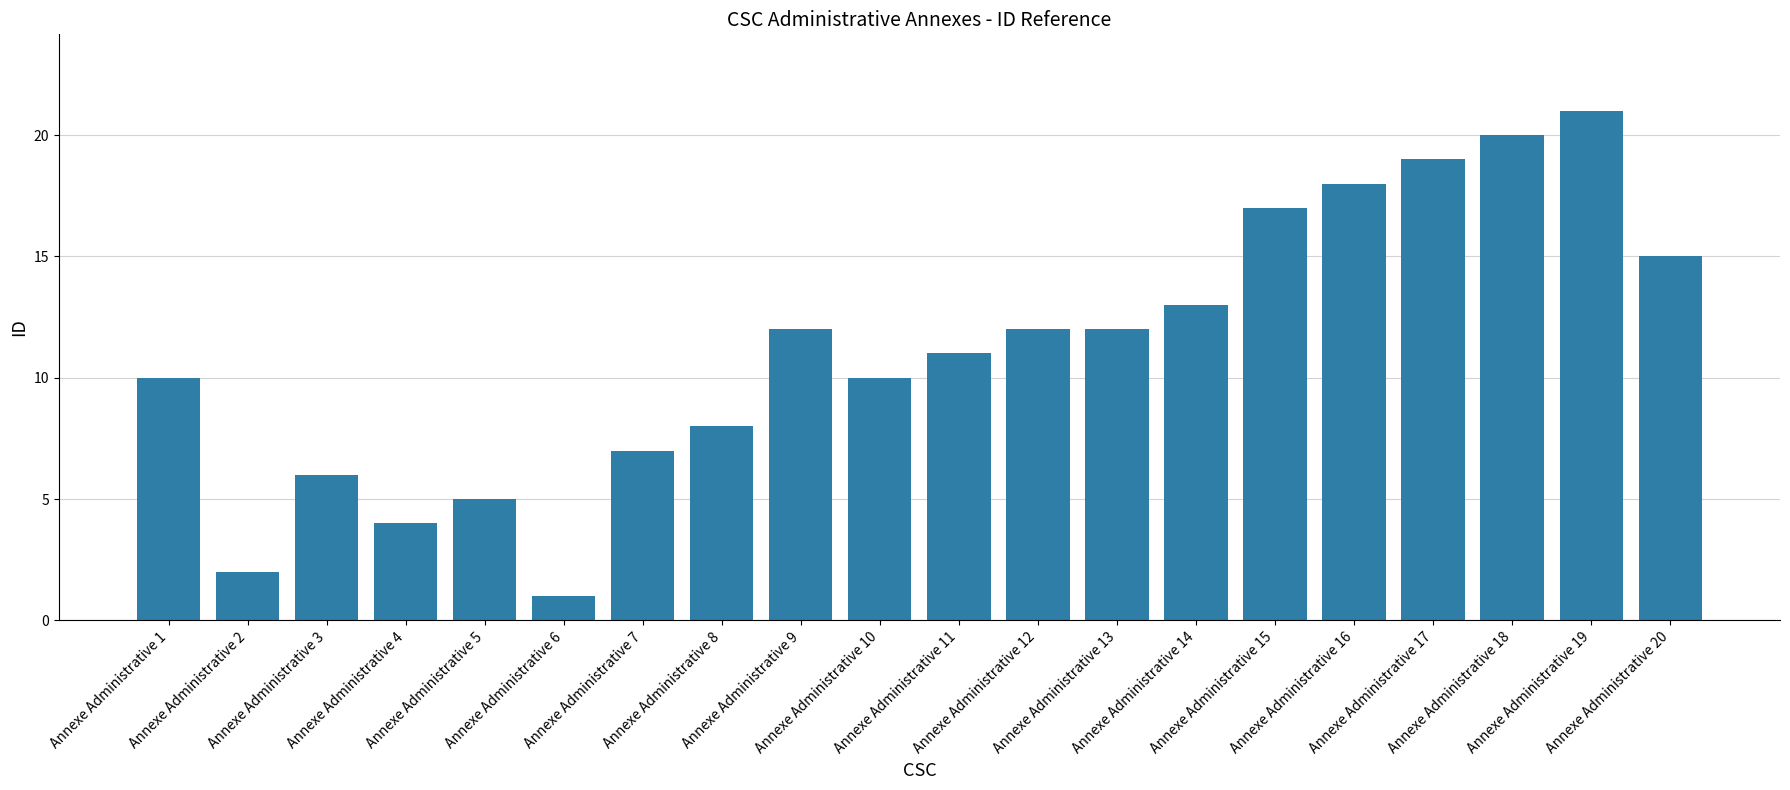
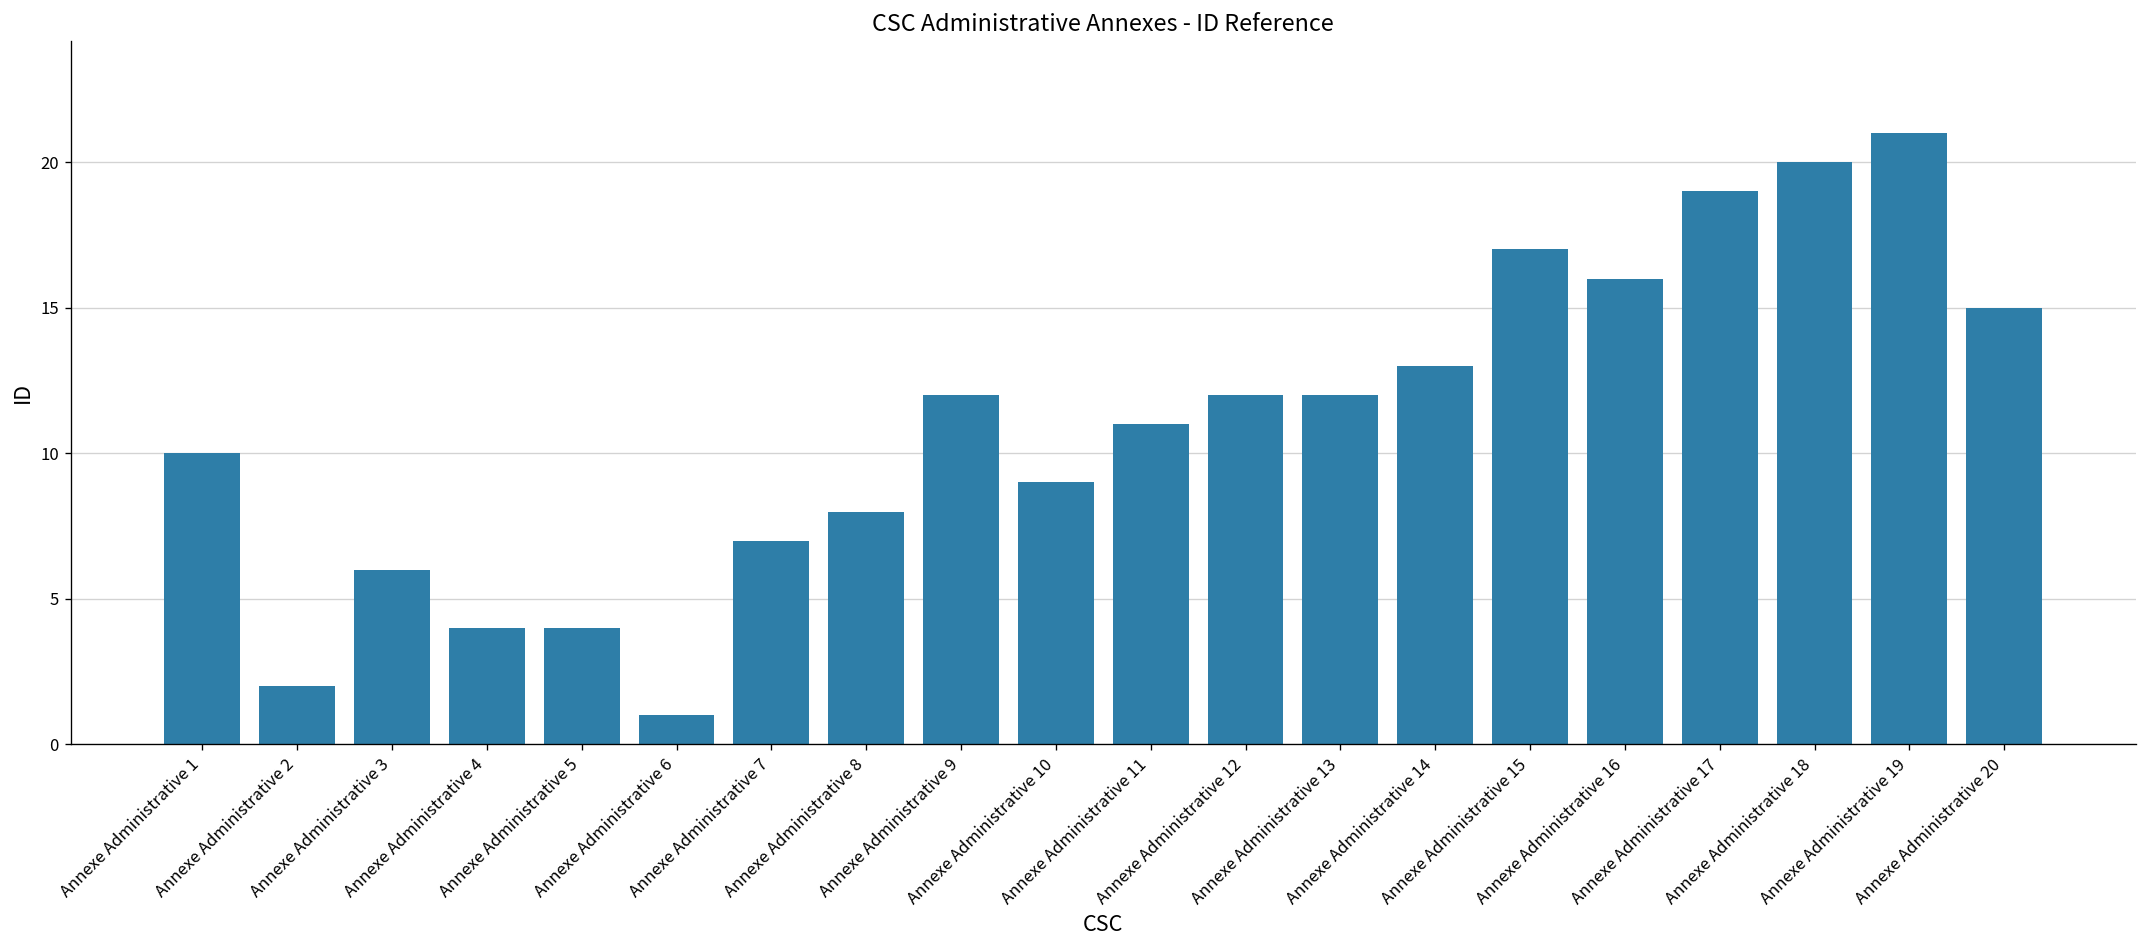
Annexe Administrative 5: 5 -> 4
Annexe Administrative 10: 10 -> 9
Annexe Administrative 16: 18 -> 16
